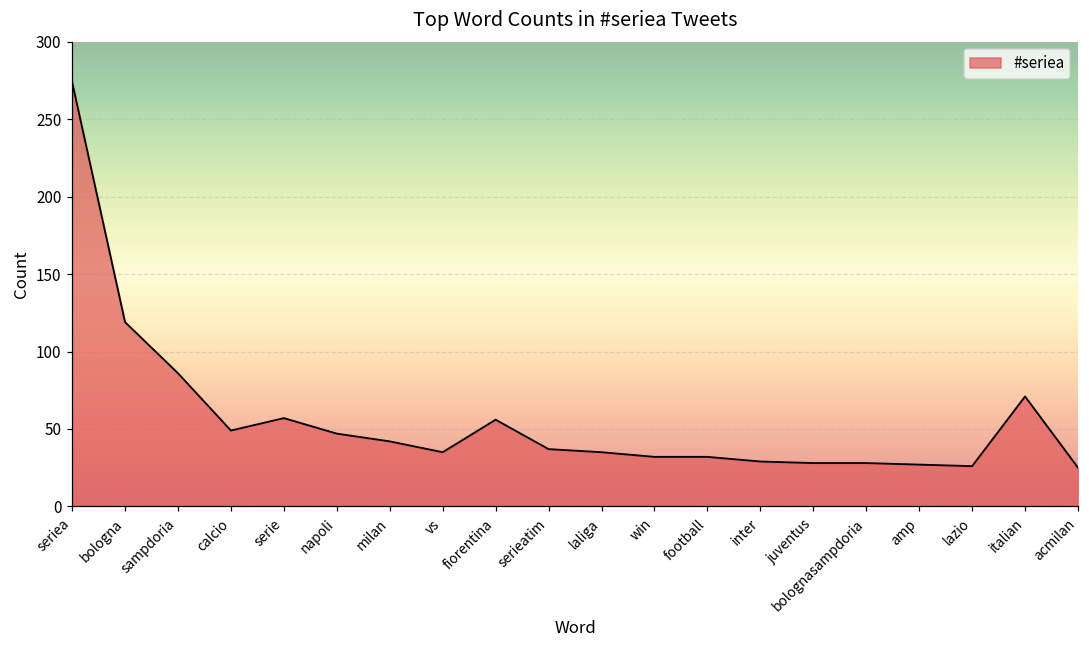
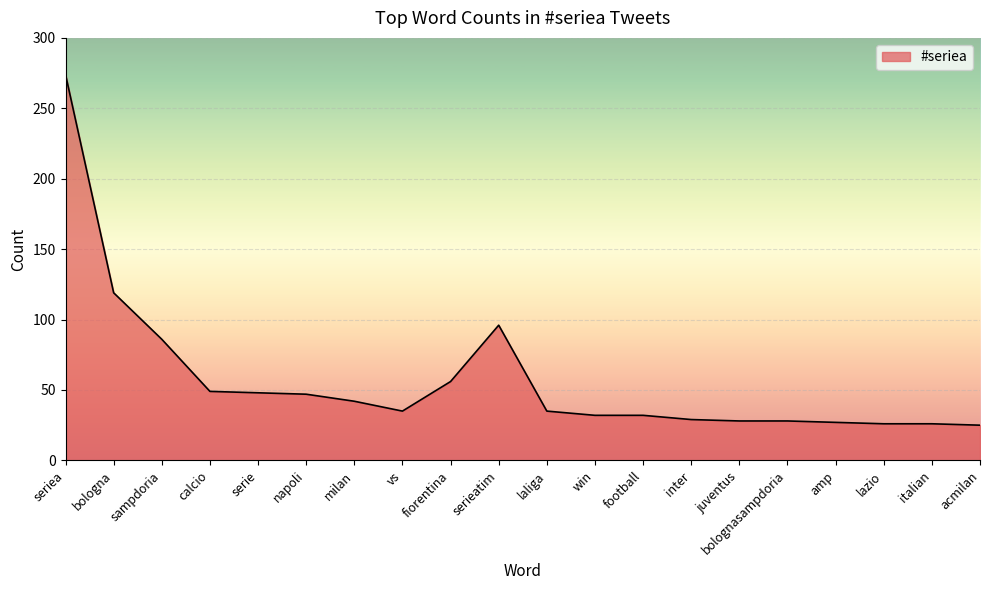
serie: 57 -> 48
serieatim: 37 -> 96
italian: 71 -> 26
